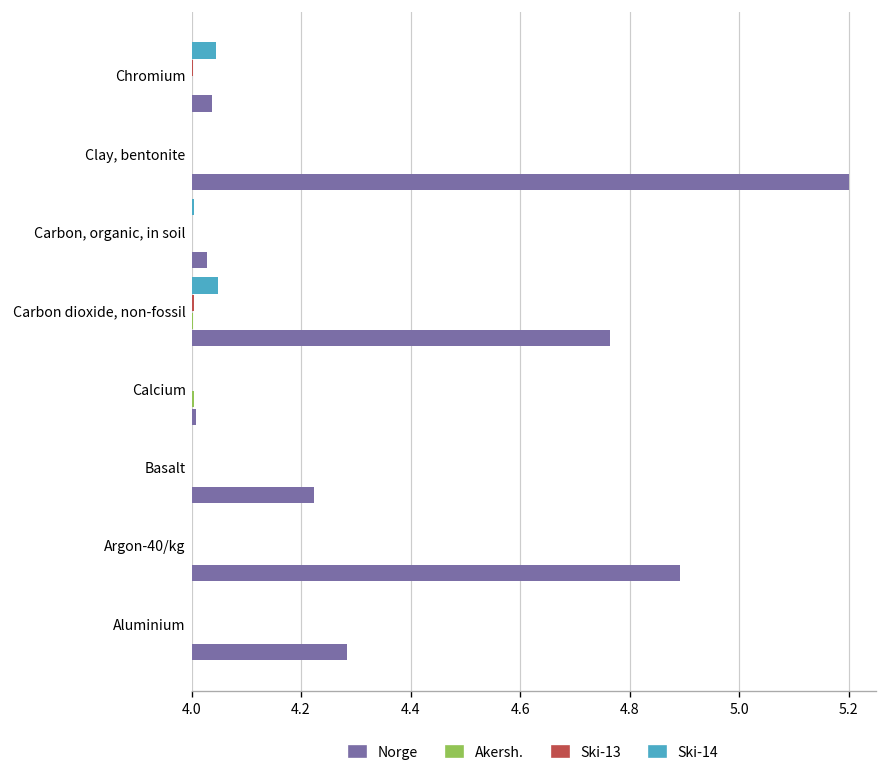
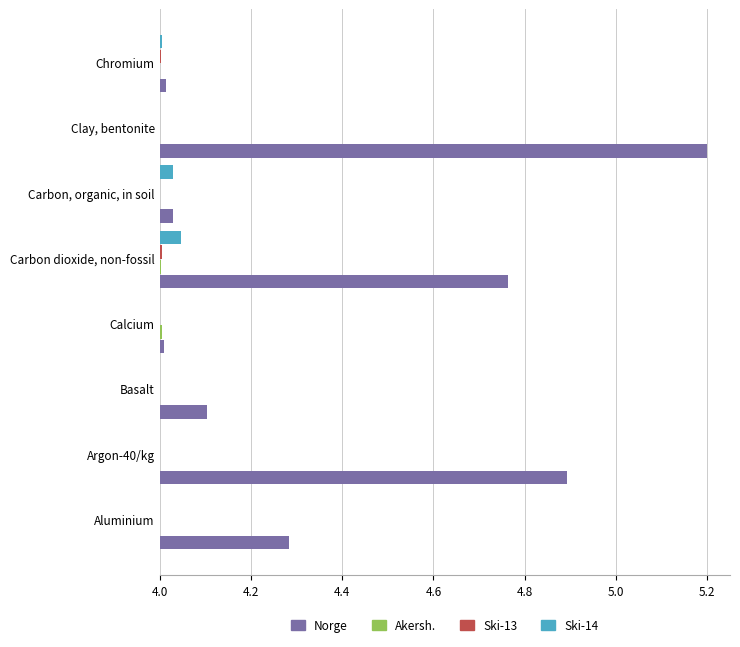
Ski-14, Chromium: 4.05 -> 4.00
Norge, Chromium: 4.04 -> 4.01
Ski-14, Carbon, organic, in soil: 4.00 -> 4.03
Norge, Basalt: 4.22 -> 4.10
